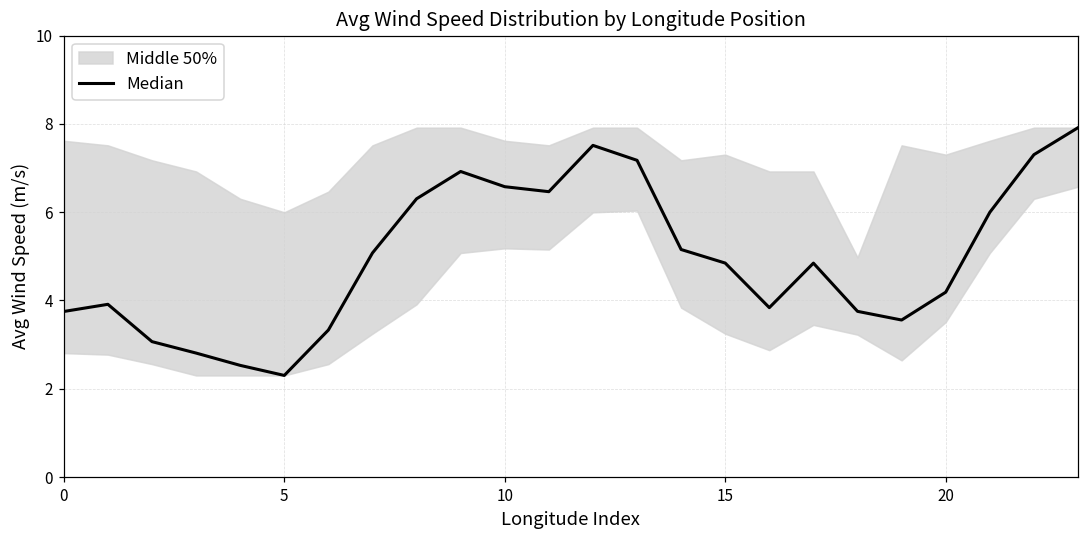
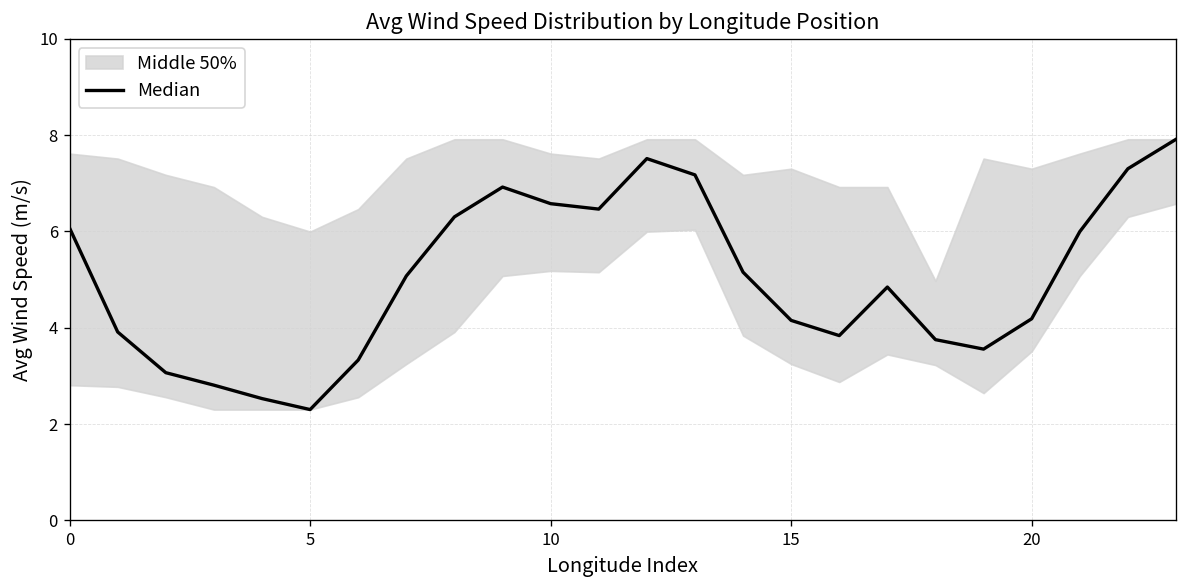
Median, 0: 3.8 -> 6.1
Median, 15: 4.8 -> 4.2
